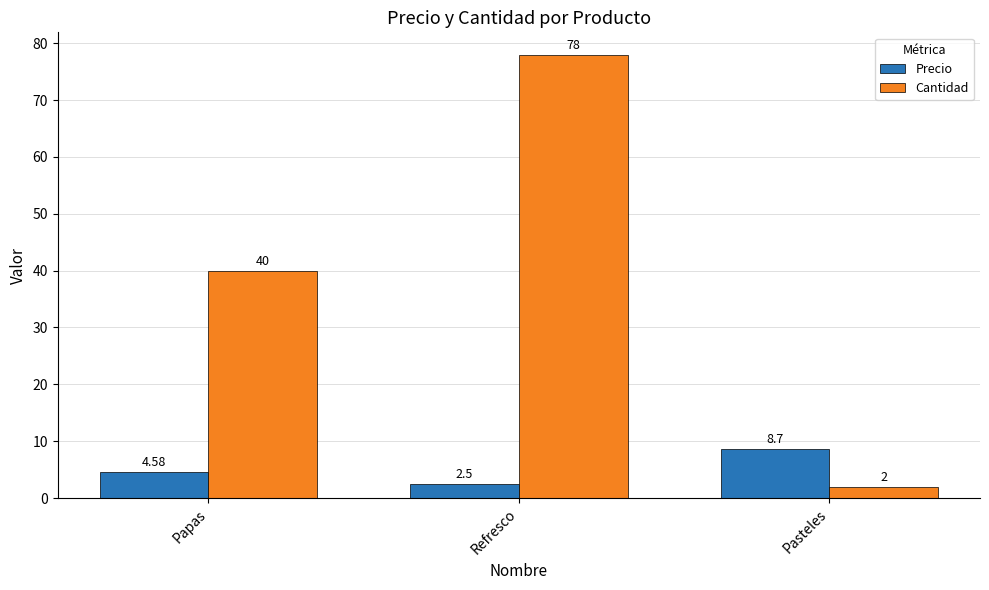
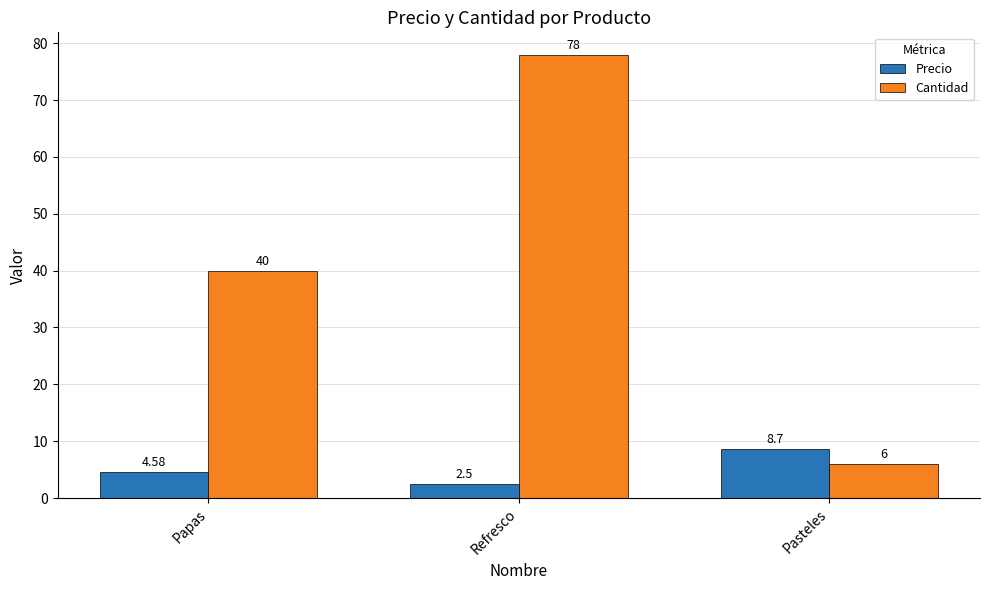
Cantidad, Pasteles: 2 -> 6
